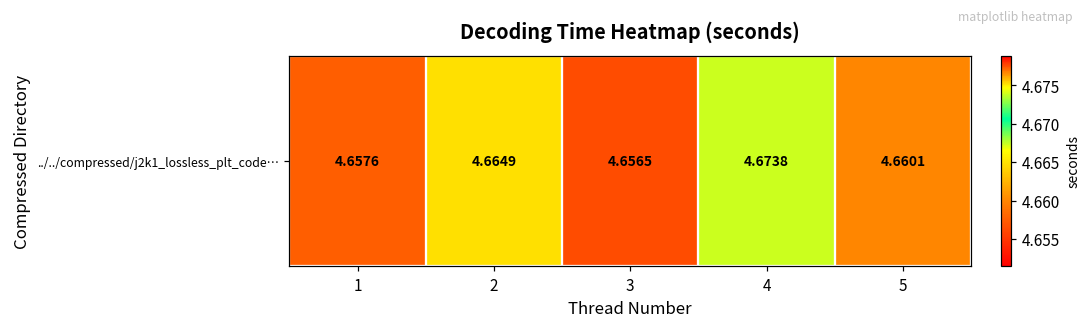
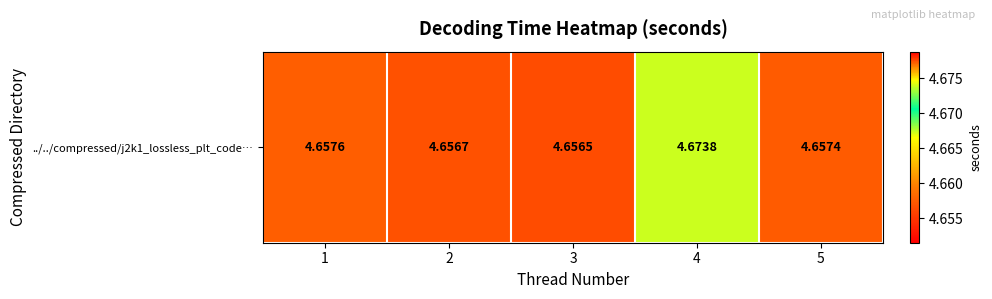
../../compressed/j2k1_lossless_plt_code…, 2: 4.6649 -> 4.6567
../../compressed/j2k1_lossless_plt_code…, 5: 4.6601 -> 4.6574
